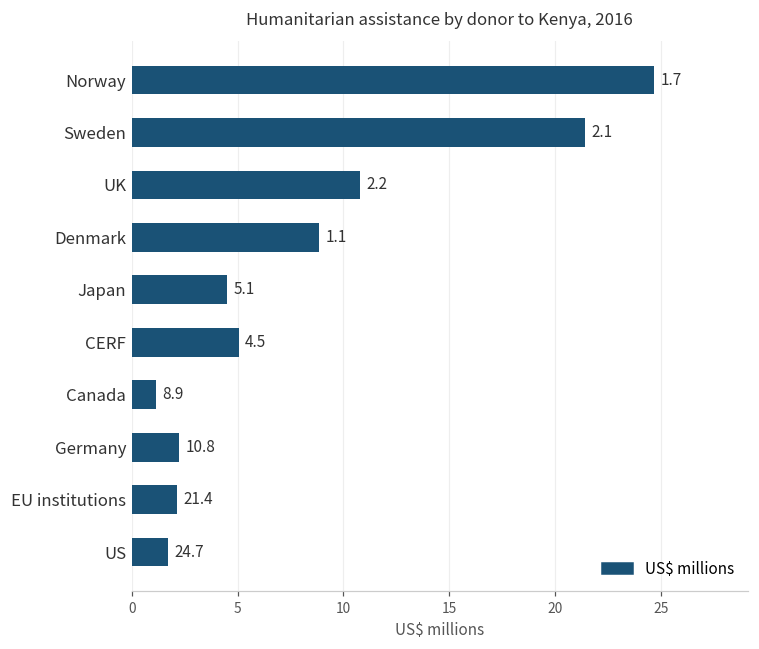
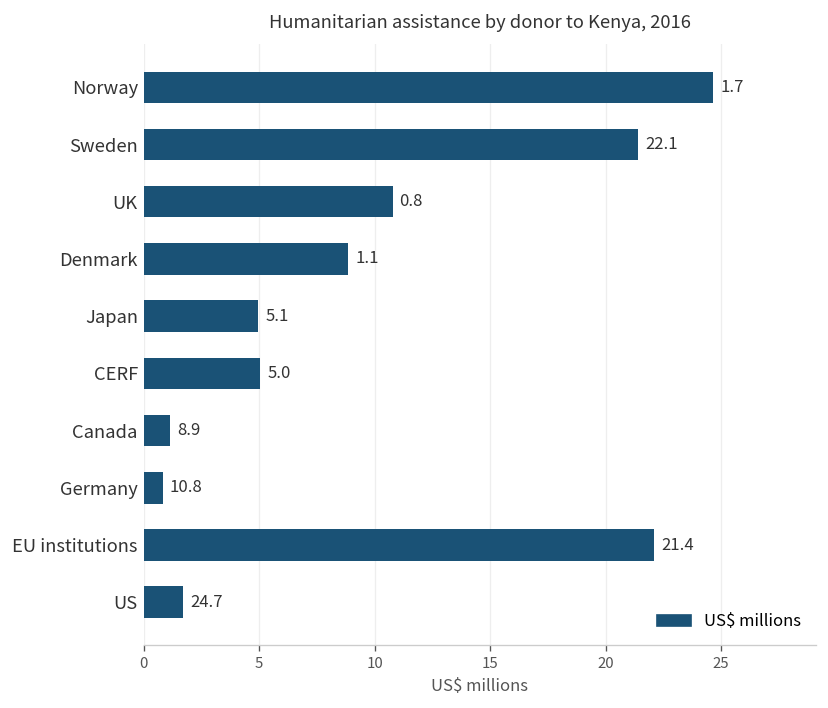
Japan: 4.5 -> 5.0
Germany: 2.2 -> 0.8
EU institutions: 2.1 -> 22.1
